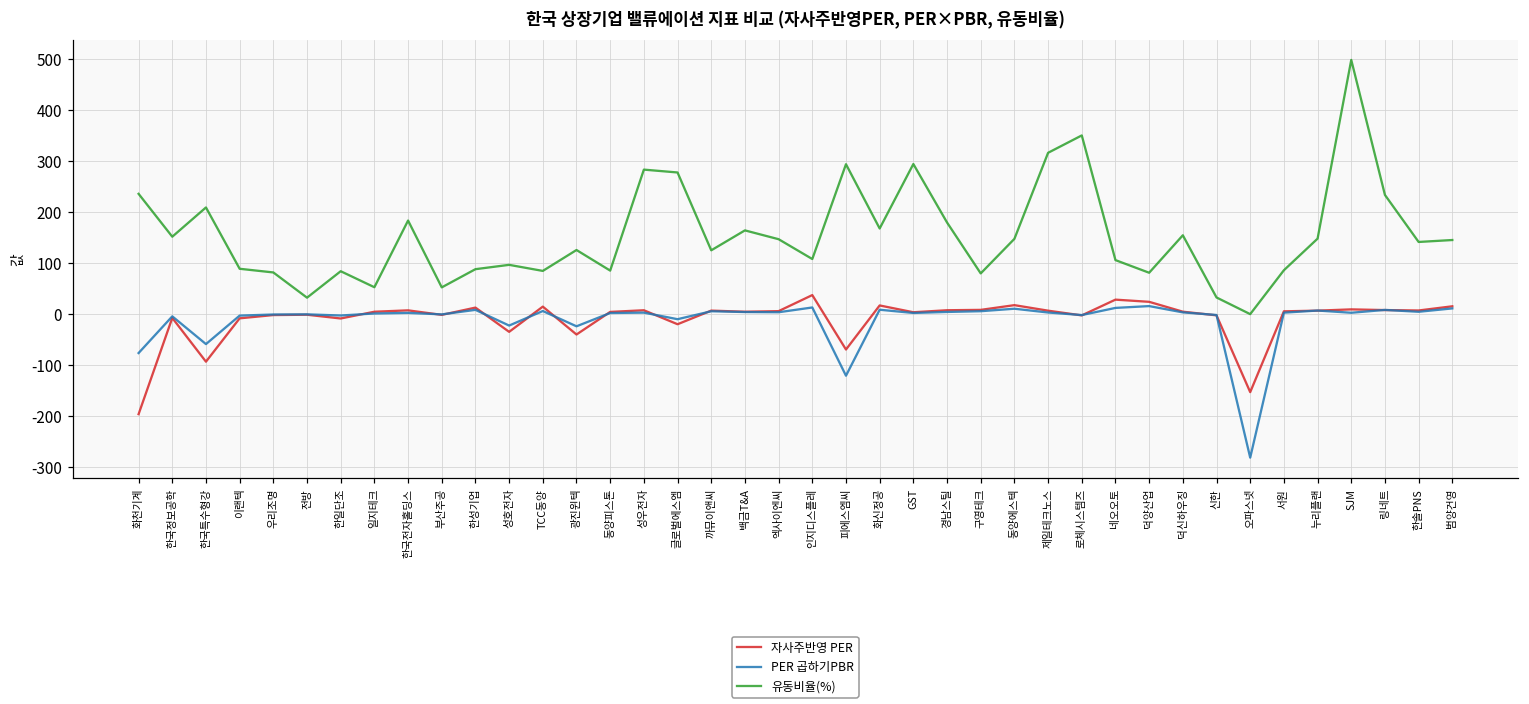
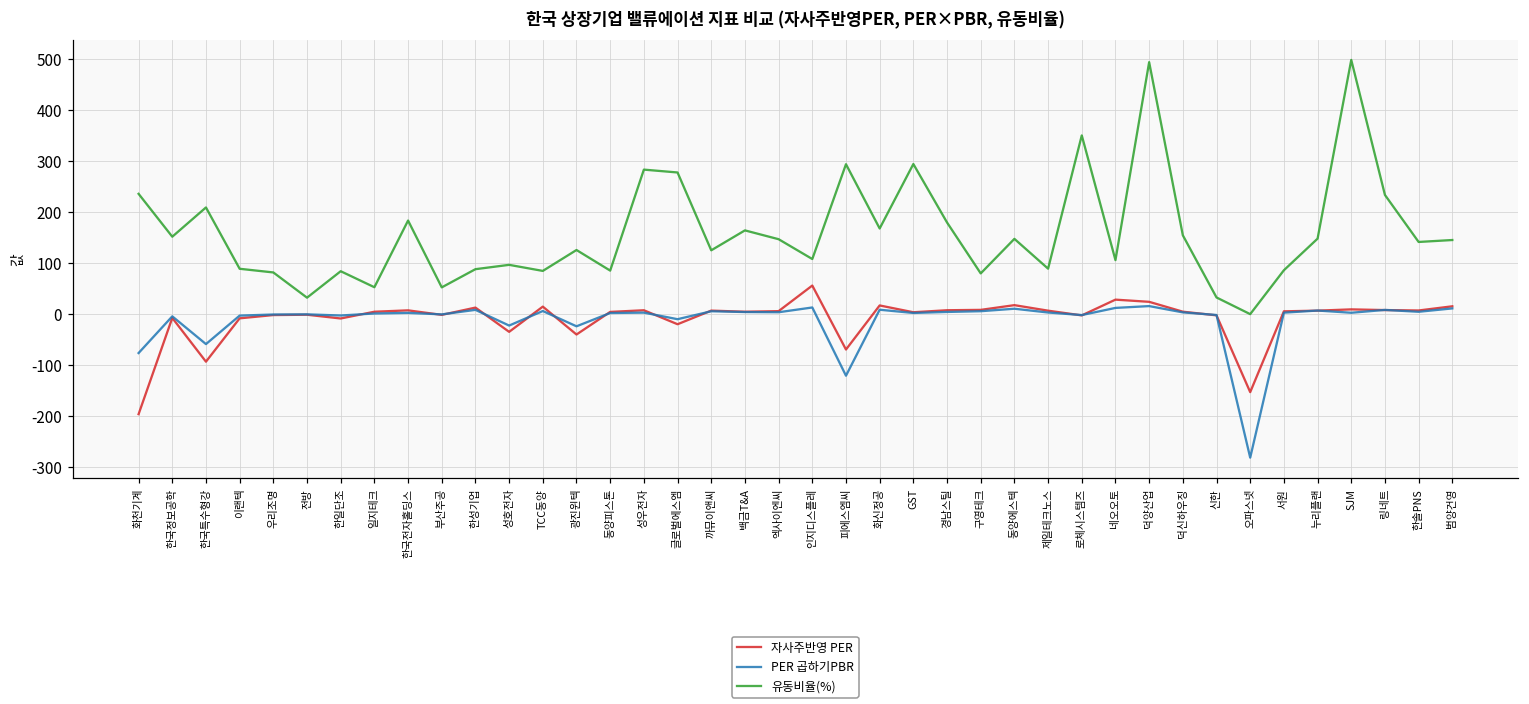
자사주반영 PER, 인지디스플레: 40 -> 60
유동비율(%), 제일테크노스: 320 -> 90
유동비율(%), 덕양산업: 80 -> 490
